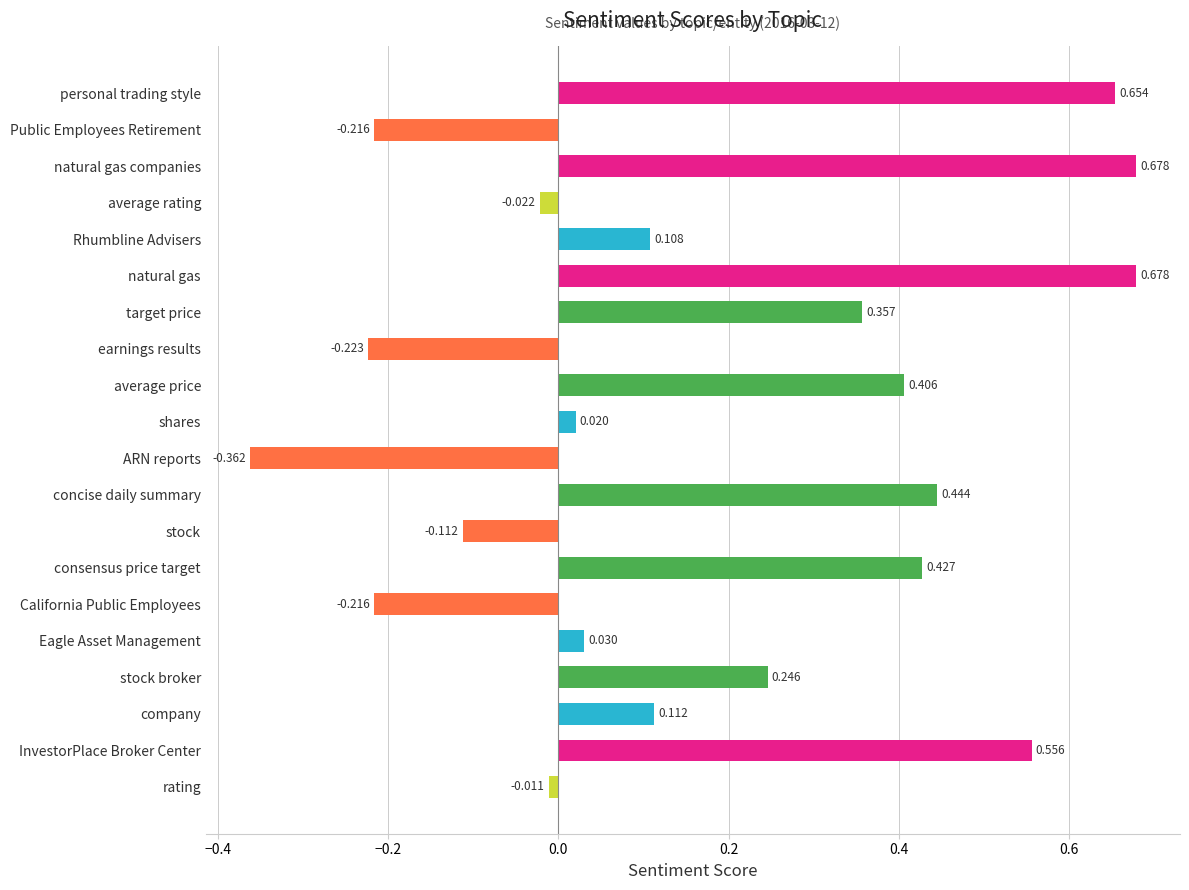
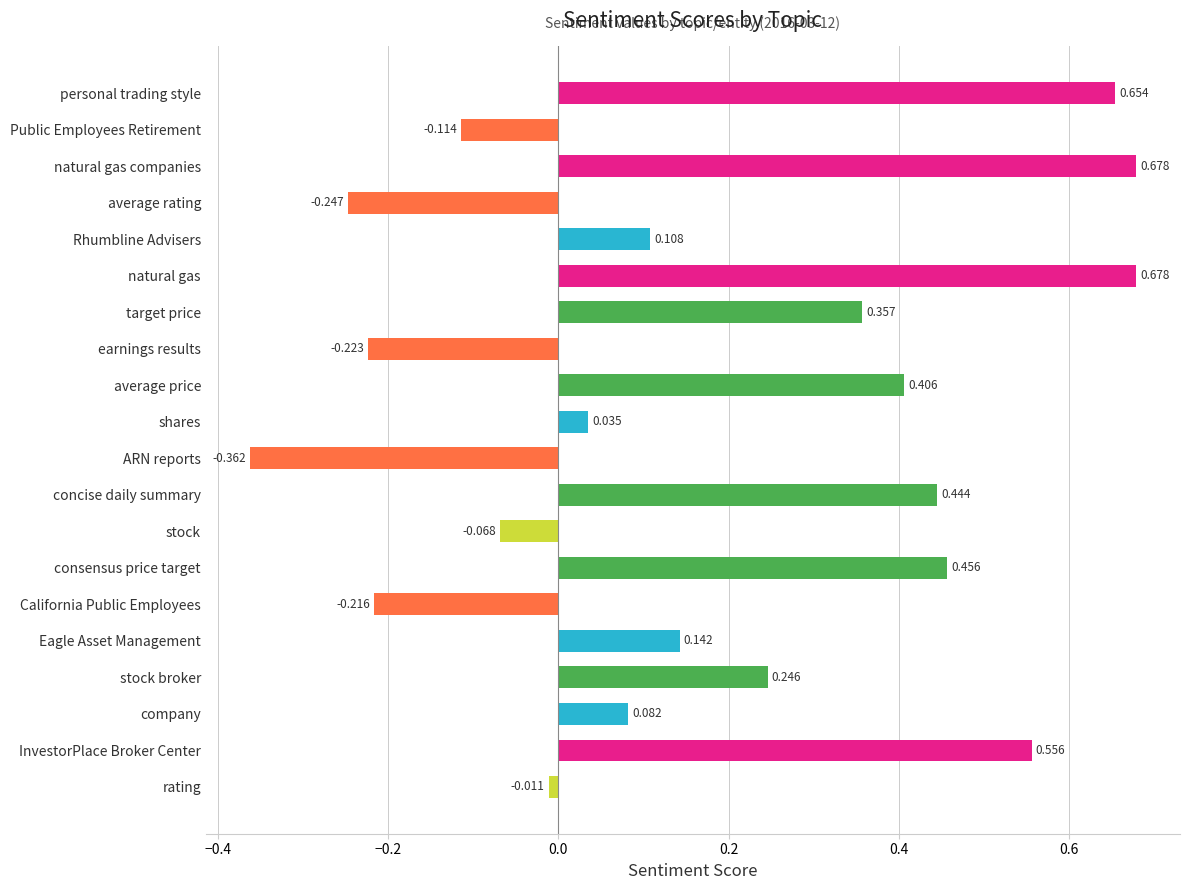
Public Employees Retirement: -0.216 -> -0.114
average rating: -0.022 -> -0.247
shares: 0.020 -> 0.035
stock: -0.112 -> -0.068
consensus price target: 0.427 -> 0.456
Eagle Asset Management: 0.030 -> 0.142
company: 0.112 -> 0.082
